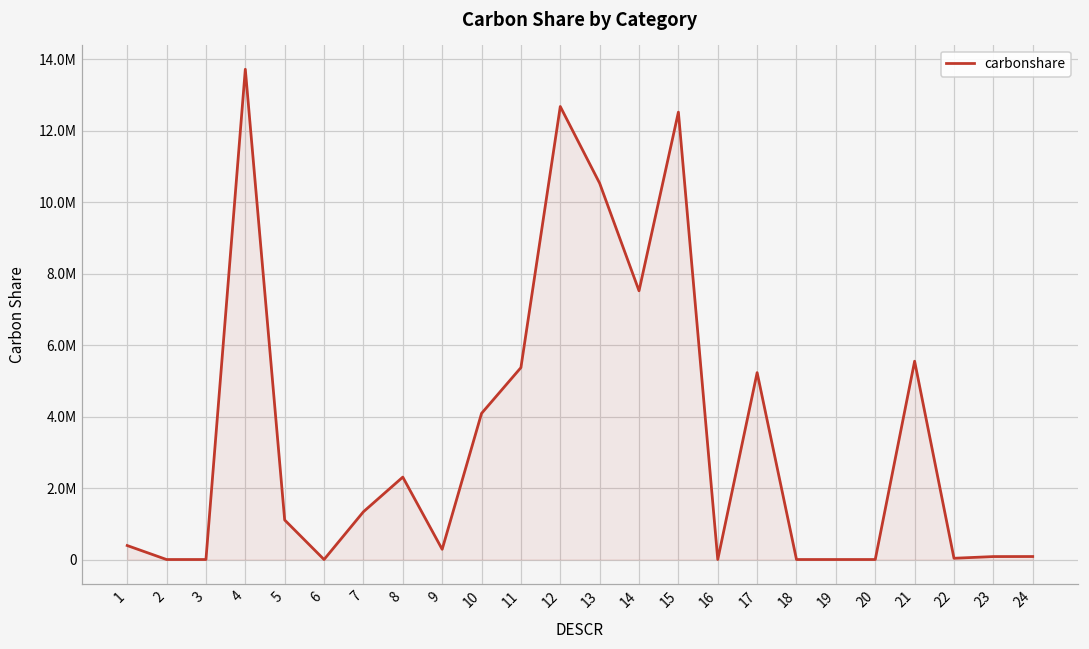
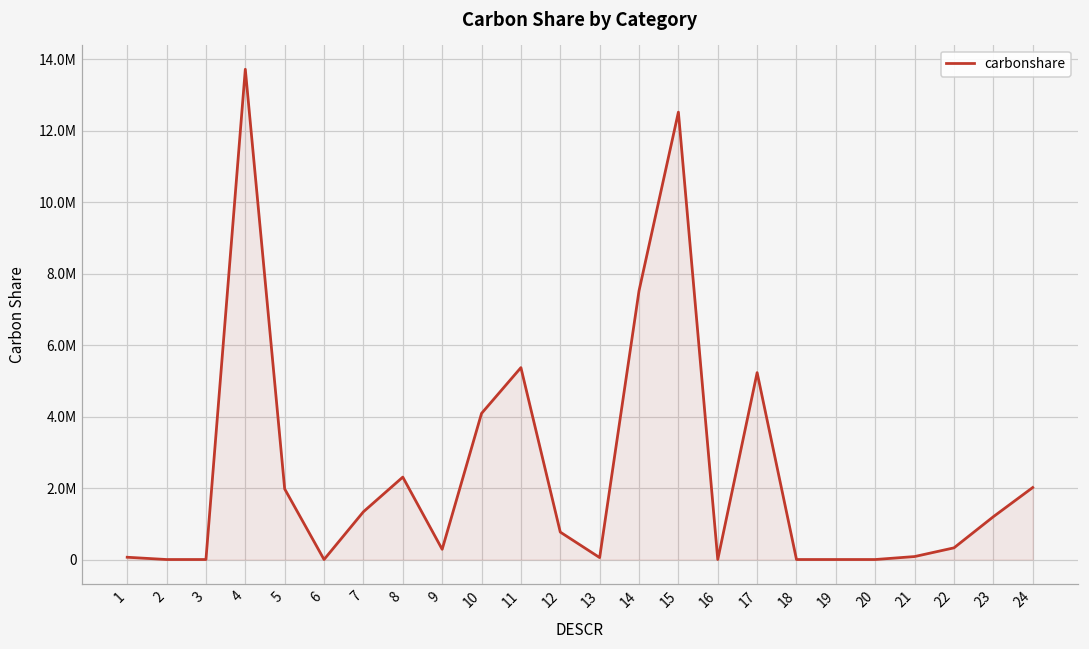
1: 400000 -> 100000
5: 1100000 -> 2000000
12: 12700000 -> 800000
13: 10500000 -> 100000
21: 5500000 -> 100000
22: 0 -> 300000
23: 100000 -> 1200000
24: 100000 -> 2000000
